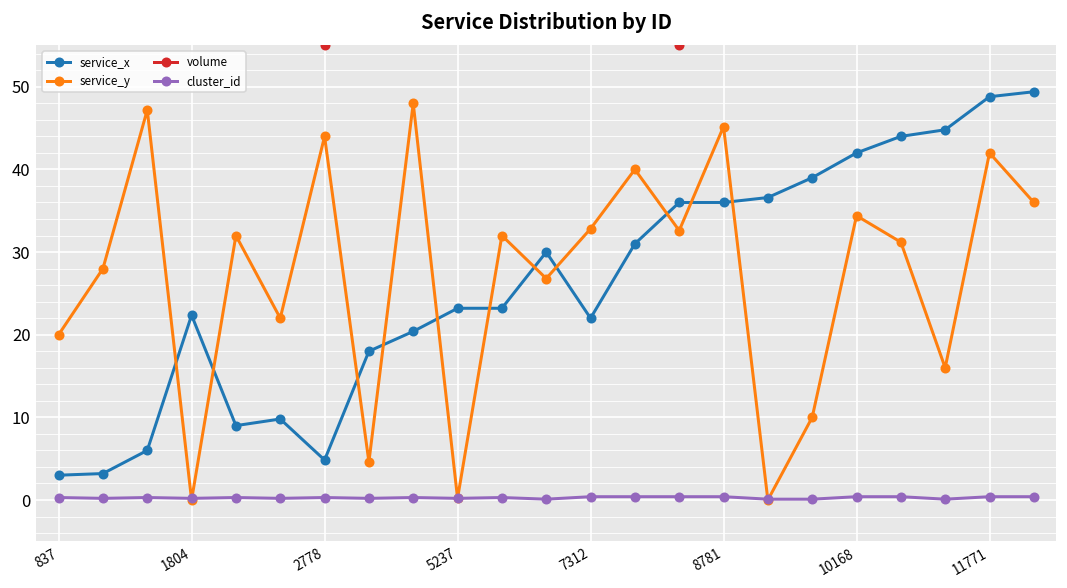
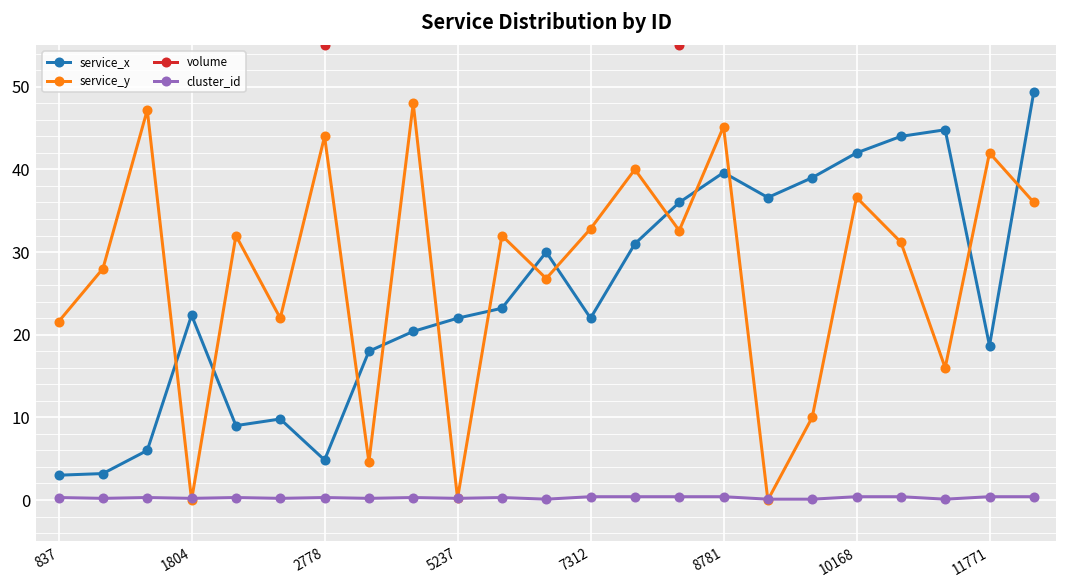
service_y, 837: 20 -> 22
service_x, 5237: 23 -> 22
service_x, 8781: 36 -> 40
service_y, 10168: 34 -> 37
service_x, 11771: 49 -> 19
